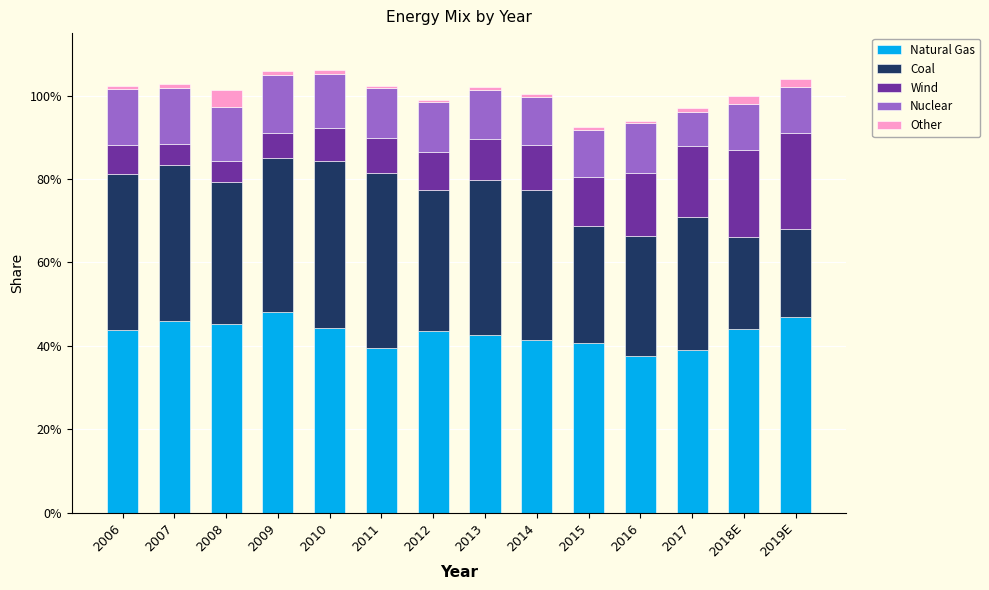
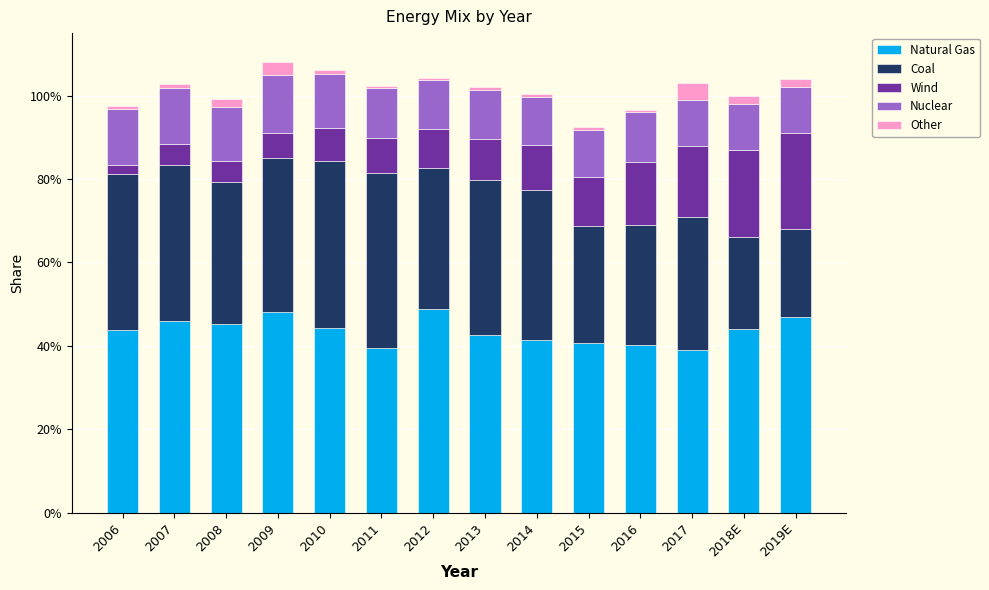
Wind, 2006: 7% -> 2%
Other, 2008: 4% -> 2%
Other, 2009: 1% -> 3%
Natural Gas, 2012: 44% -> 49%
Natural Gas, 2016: 38% -> 40%
Nuclear, 2017: 8% -> 11%
Other, 2017: 1% -> 4%
